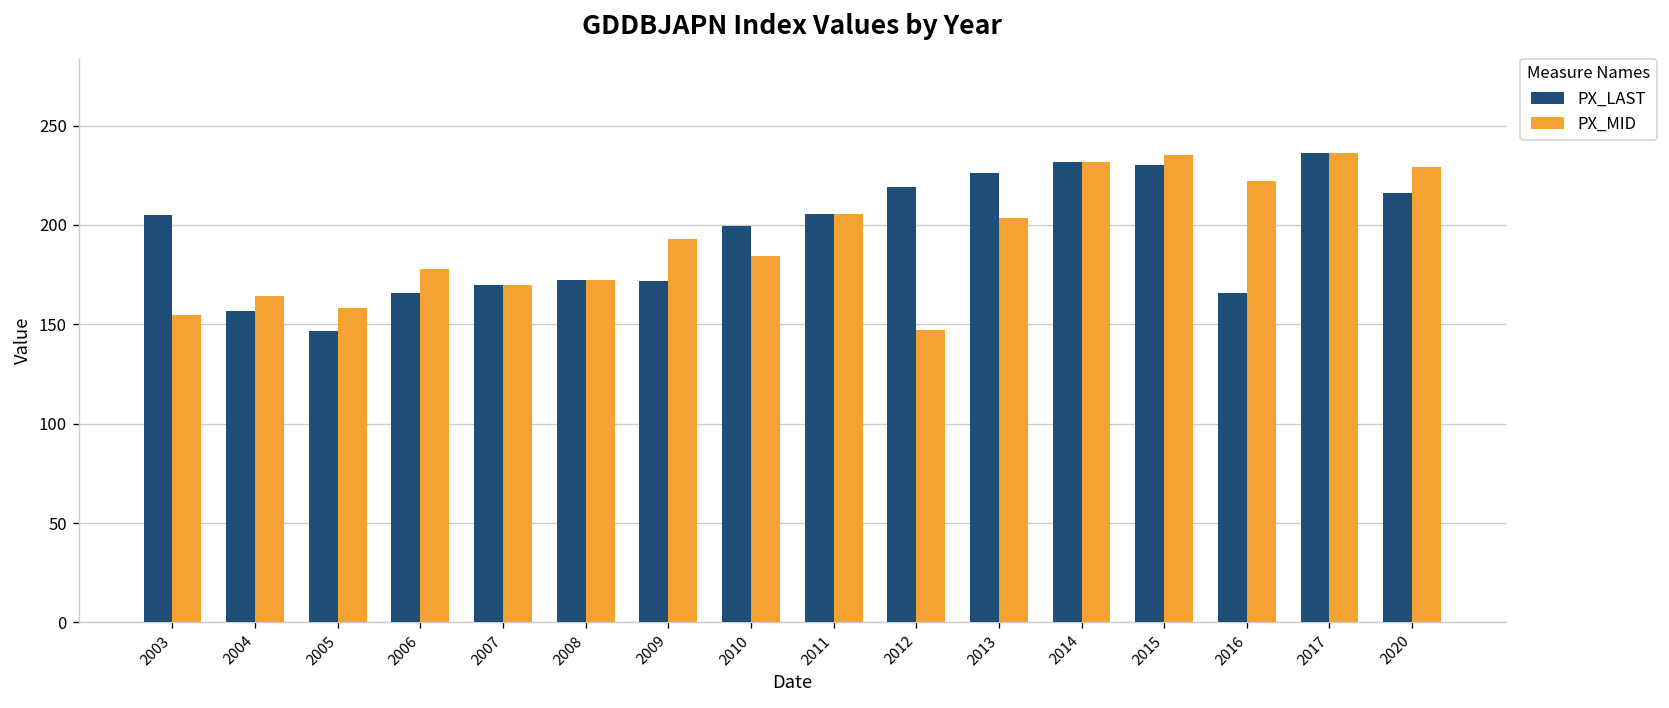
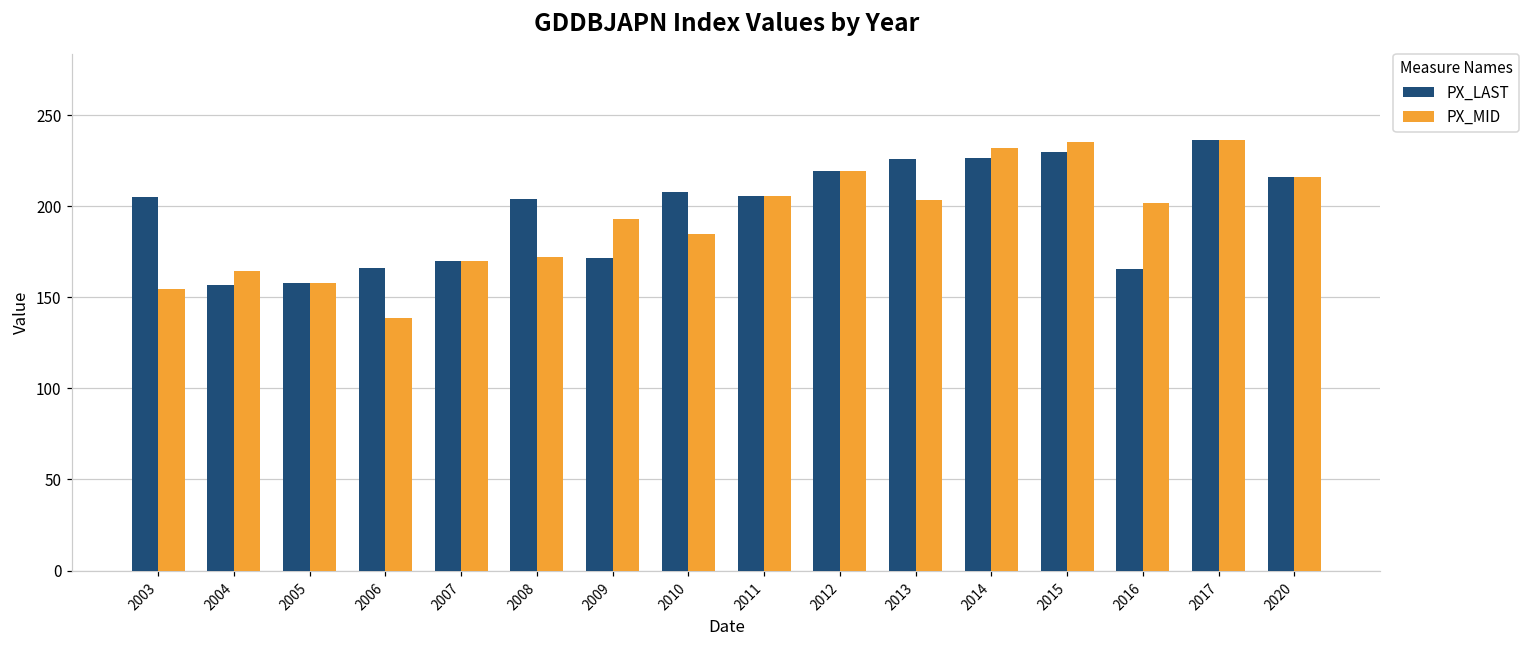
PX_LAST, 2005: 147 -> 158
PX_MID, 2006: 178 -> 139
PX_LAST, 2008: 172 -> 204
PX_LAST, 2010: 200 -> 208
PX_MID, 2012: 147 -> 219
PX_LAST, 2014: 232 -> 227
PX_MID, 2016: 222 -> 202
PX_MID, 2020: 229 -> 216
